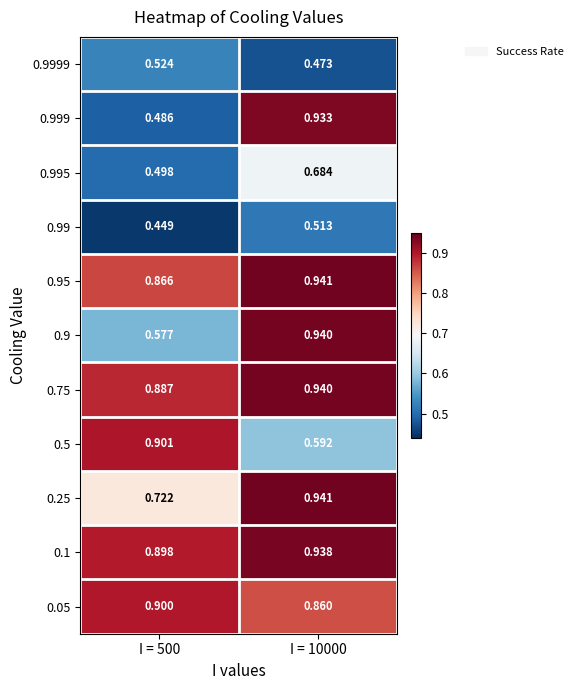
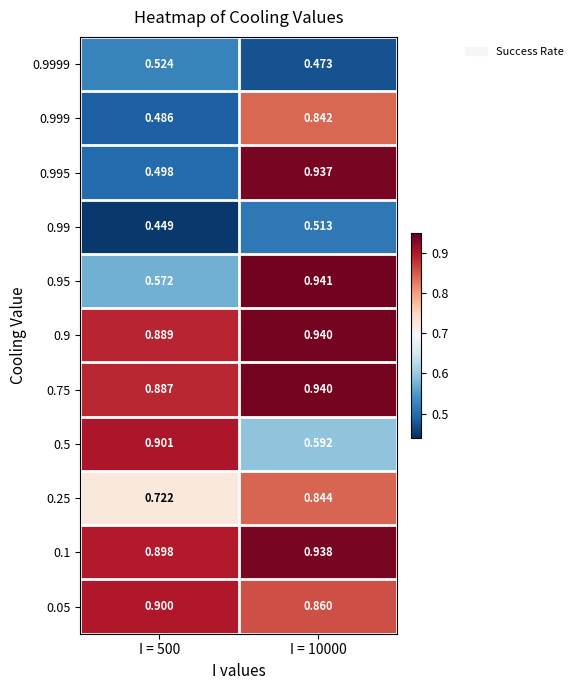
0.999, I = 10000: 0.933 -> 0.842
0.995, I = 10000: 0.684 -> 0.937
0.95, I = 500: 0.866 -> 0.572
0.9, I = 500: 0.577 -> 0.889
0.25, I = 10000: 0.941 -> 0.844
